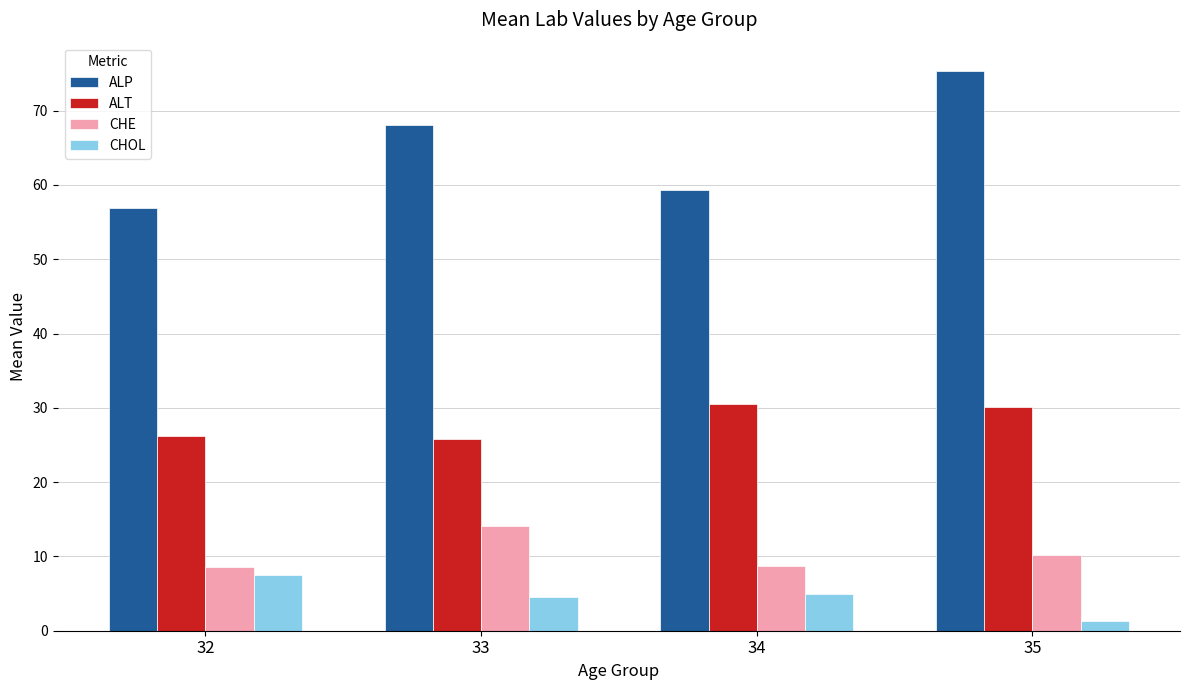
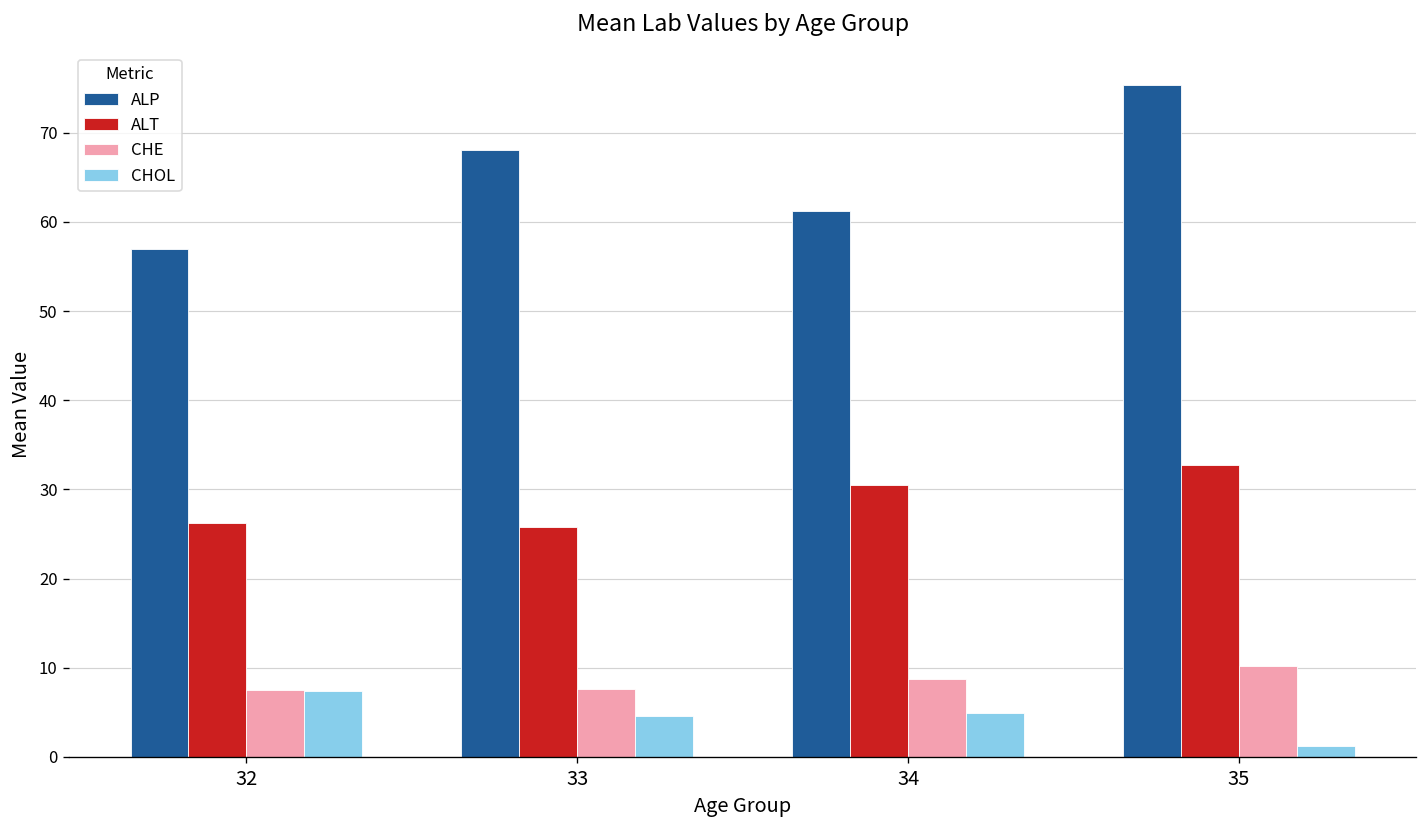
CHE, 32: 9 -> 7
CHE, 33: 14 -> 8
ALP, 34: 59 -> 61
ALT, 35: 30 -> 33
